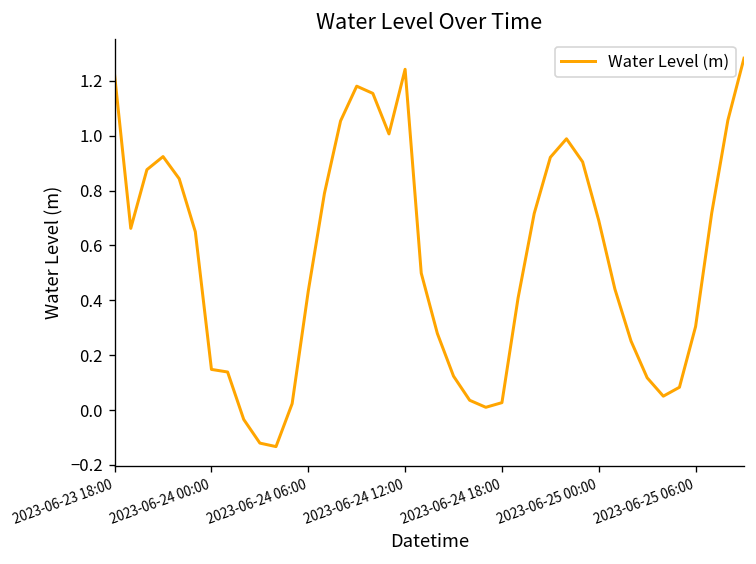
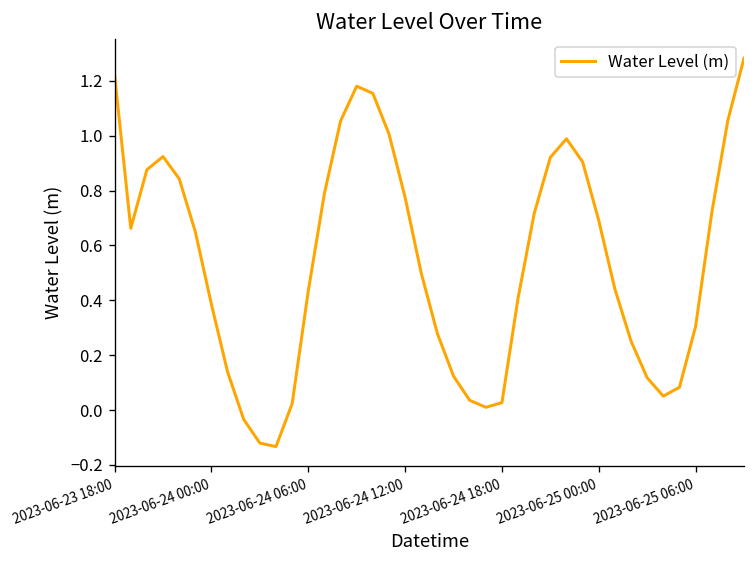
2023-06-24 00:00: 0.15 -> 0.39
2023-06-24 12:00: 1.24 -> 0.78
